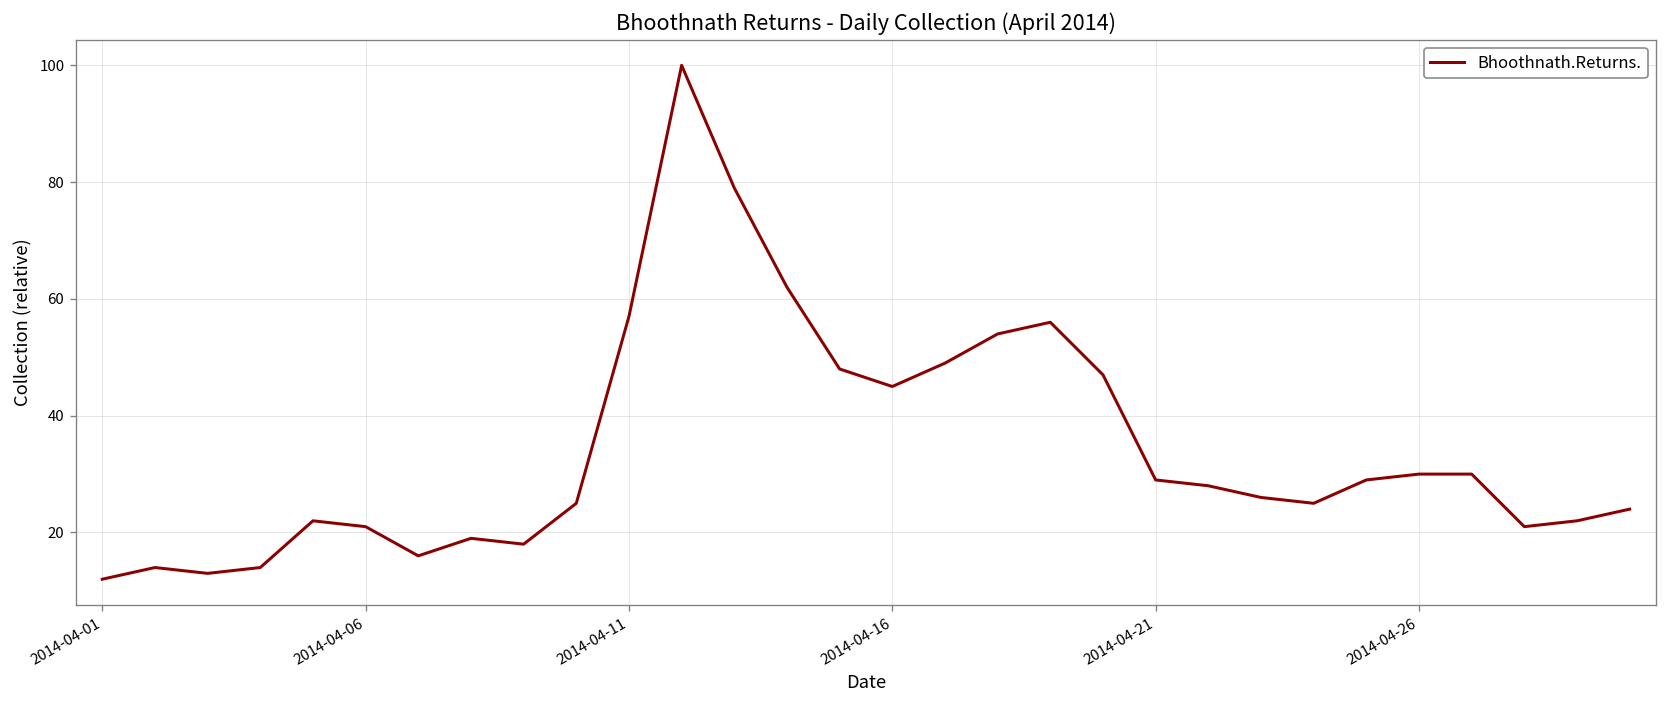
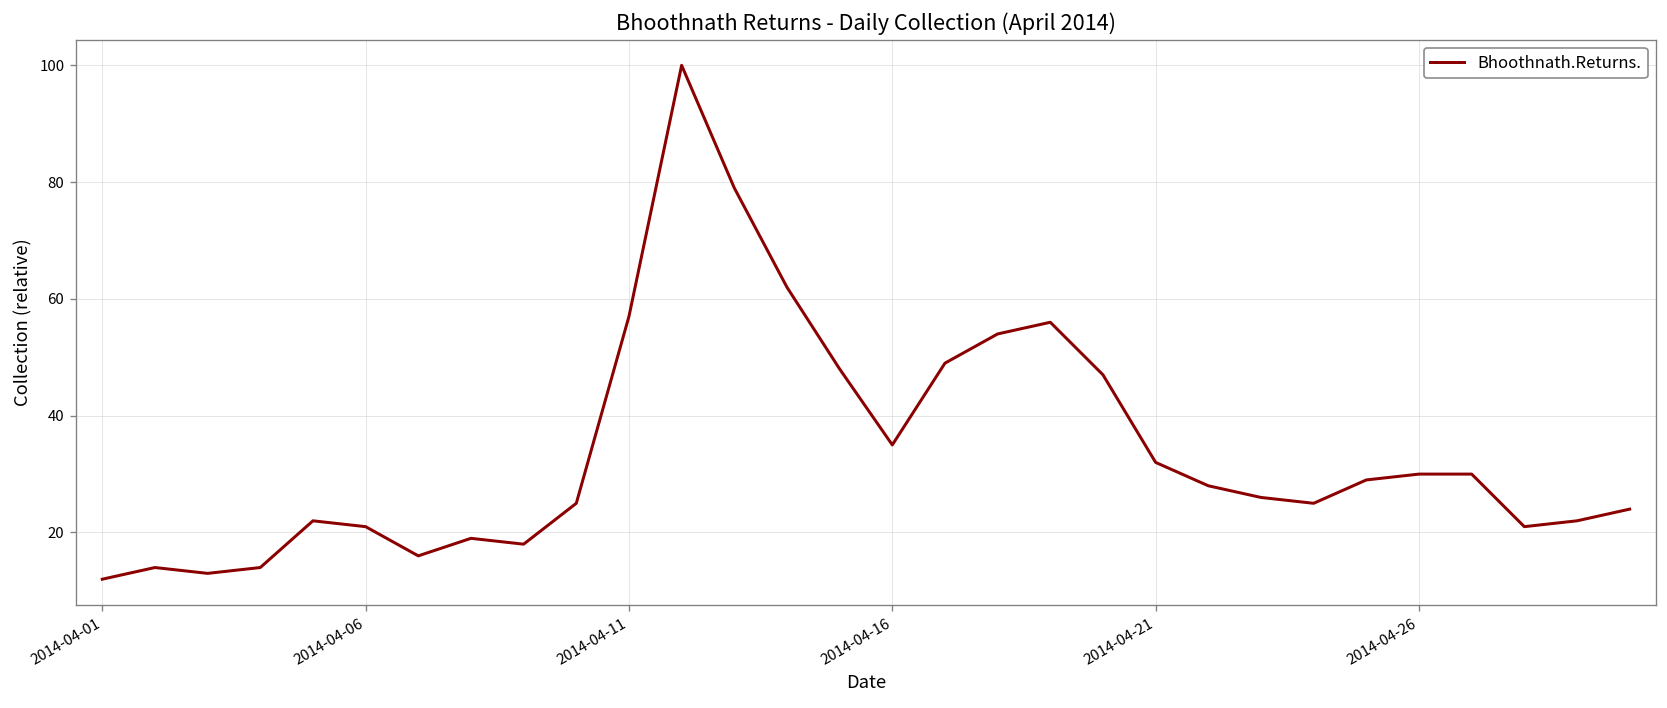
2014-04-16: 45 -> 35
2014-04-21: 29 -> 32
